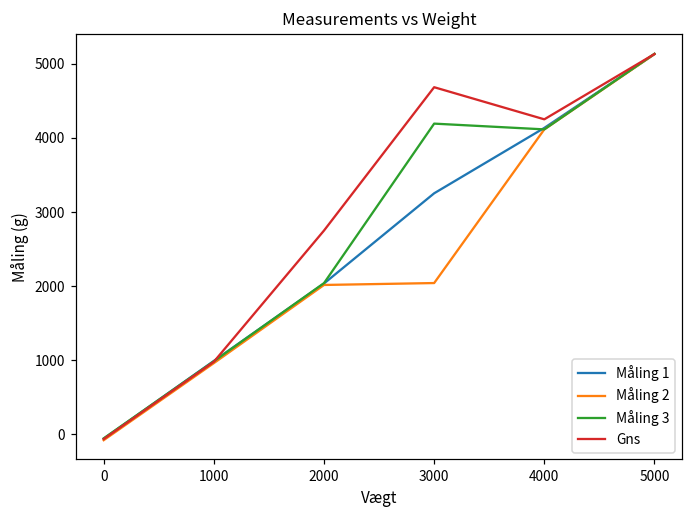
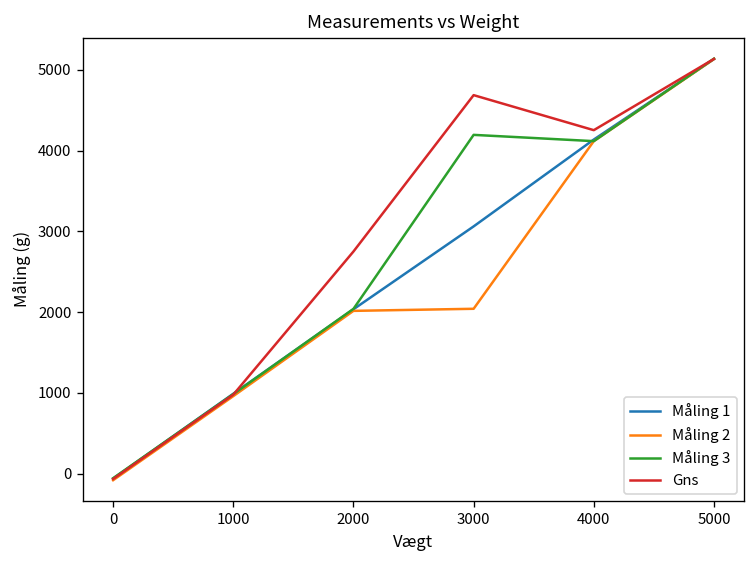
Måling 1, 3000: 3300 -> 3100
